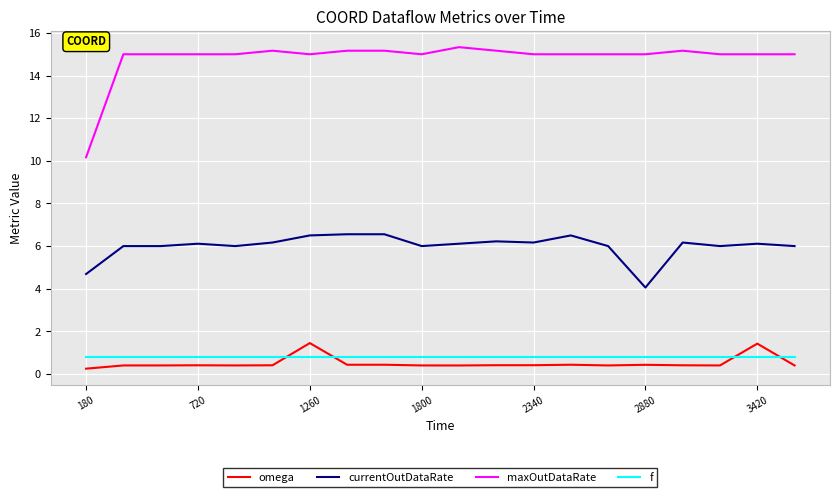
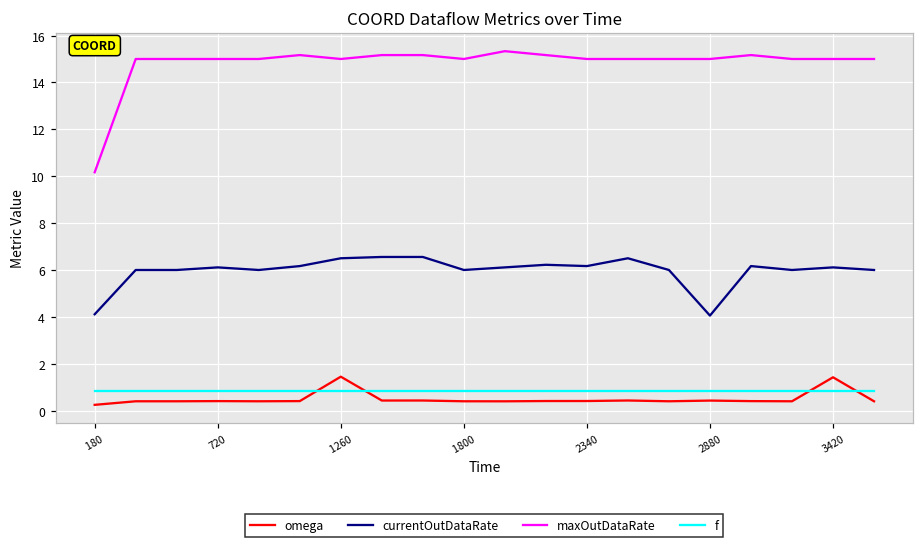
currentOutDataRate, 180: 4.7 -> 4.1
